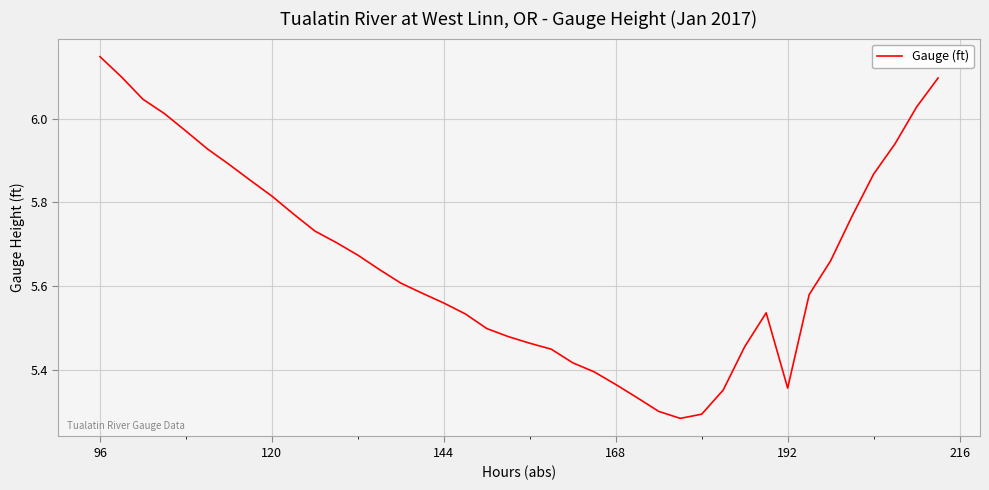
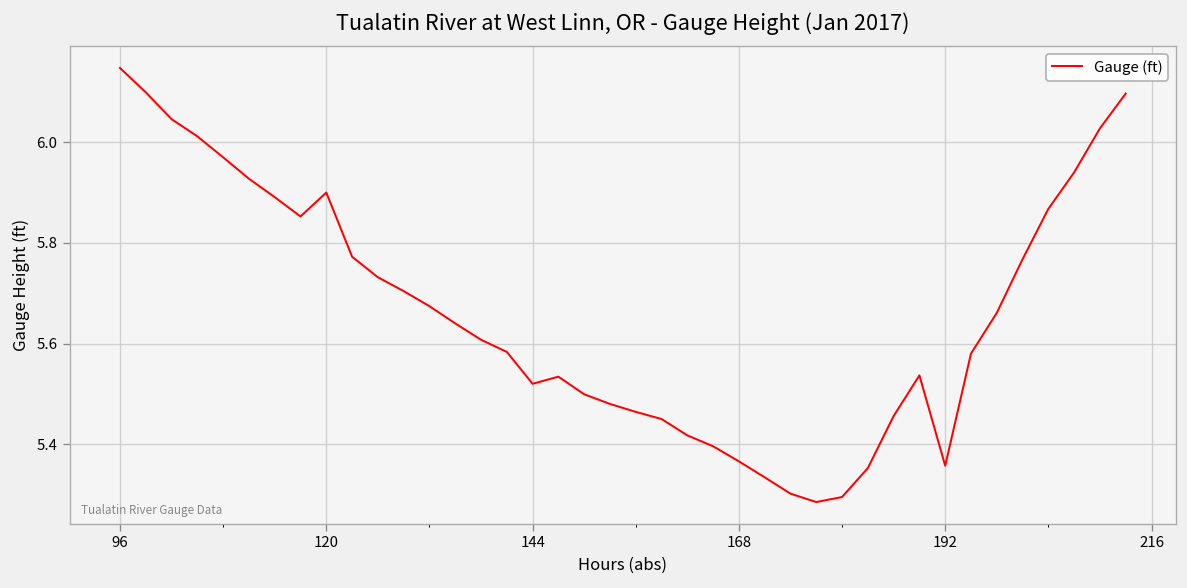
120: 5.82 -> 5.90
144: 5.56 -> 5.52
